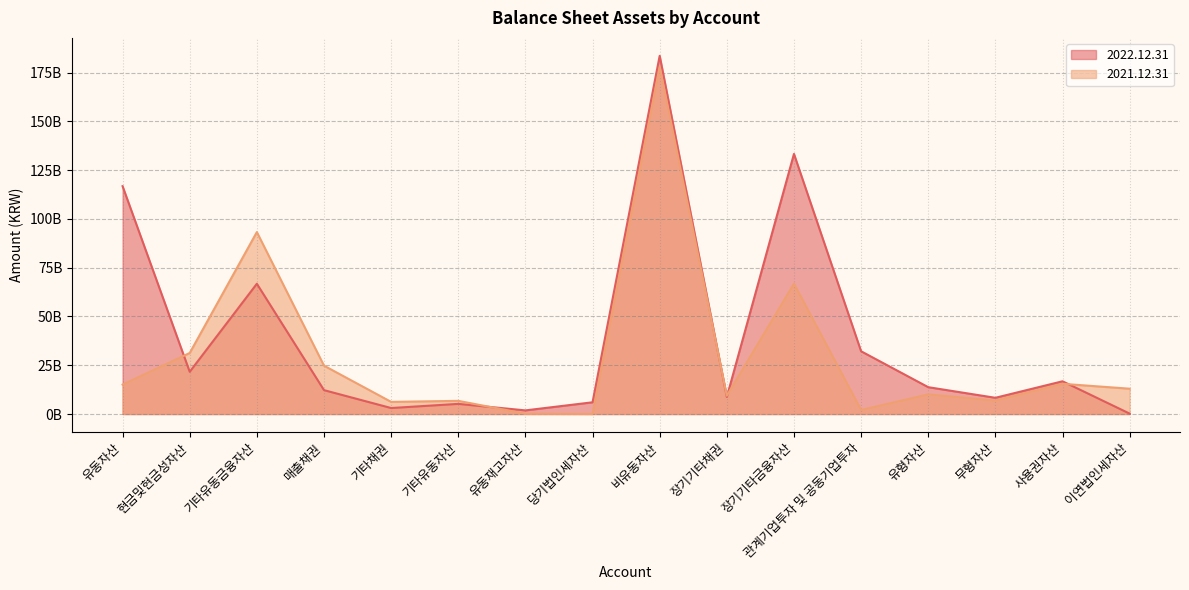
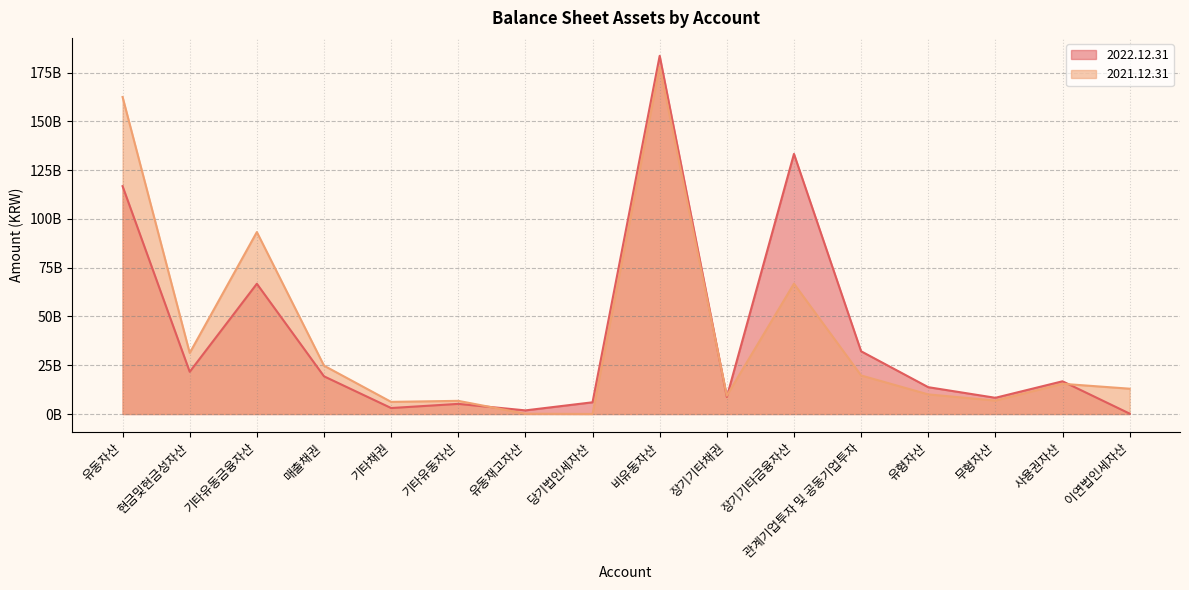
2021.12.31, 유동자산: 15000000000 -> 162000000000
2022.12.31, 매출채권: 12000000000 -> 19000000000
2021.12.31, 관계기업투자 및 공동기업투자: 2000000000 -> 20000000000
